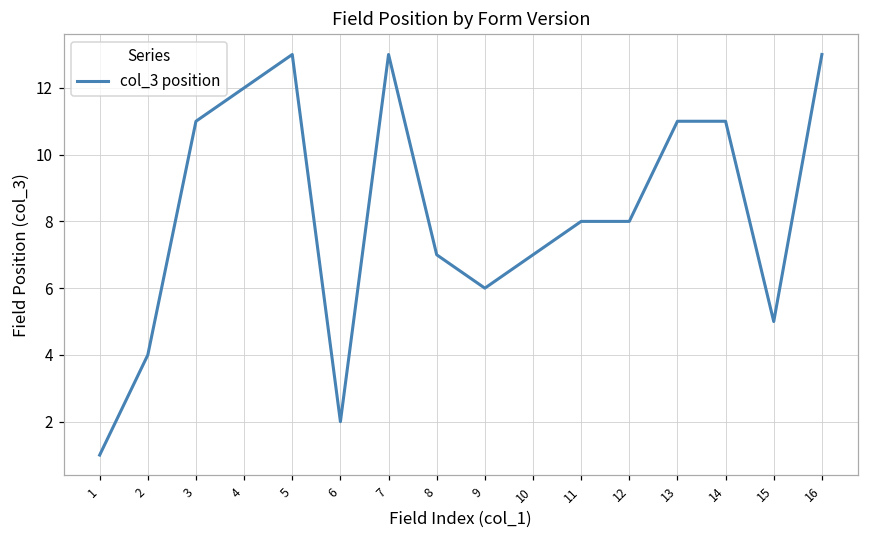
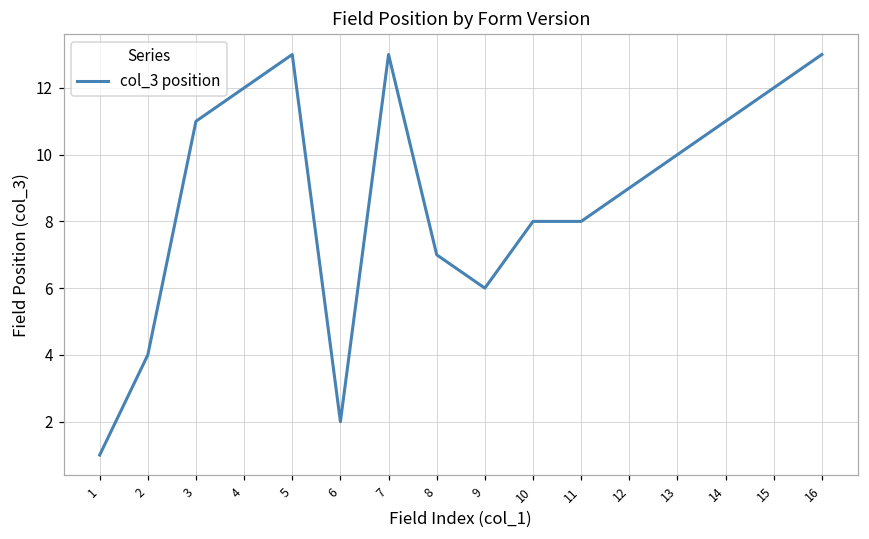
10: 7 -> 8
12: 8 -> 9
13: 11 -> 10
15: 5 -> 12
